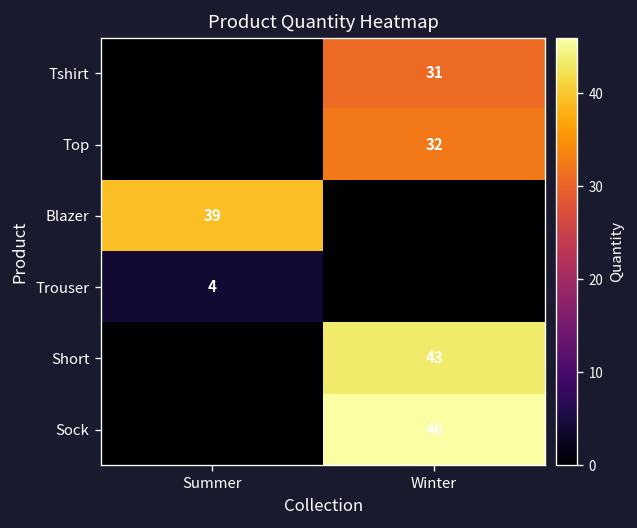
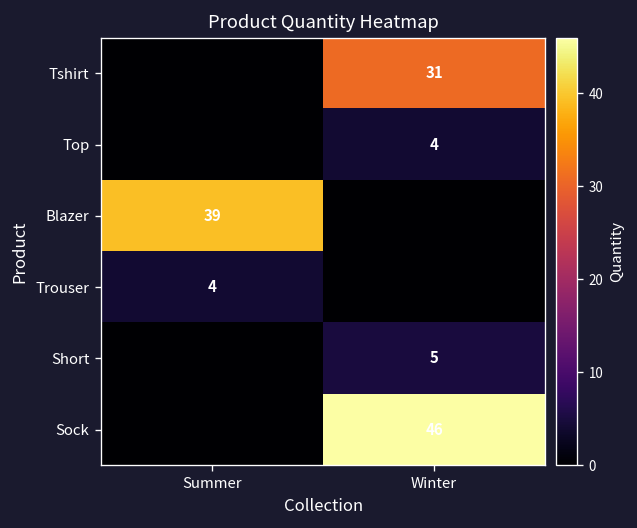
Top, Winter: 32 -> 4
Short, Winter: 43 -> 5
